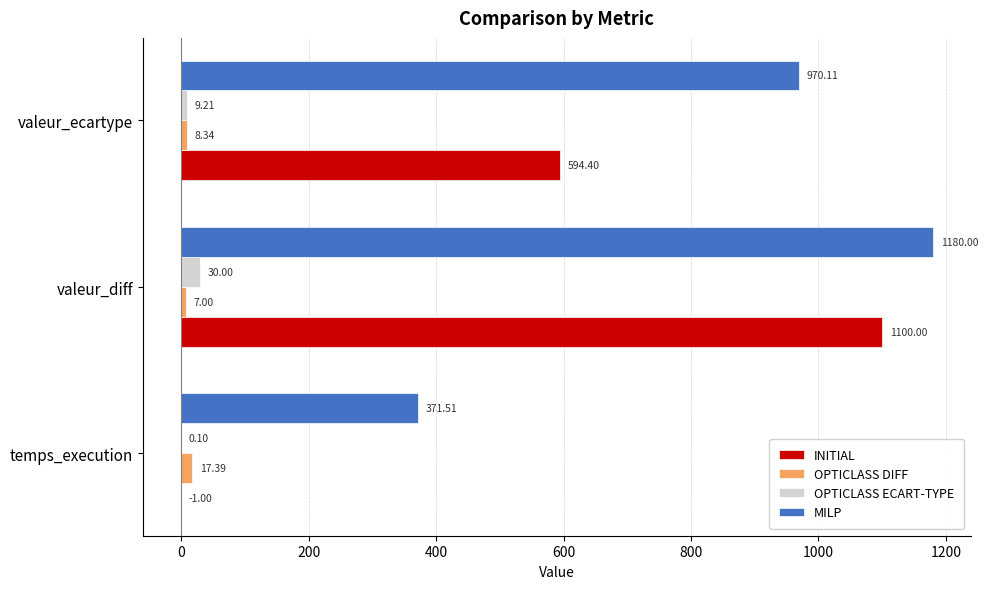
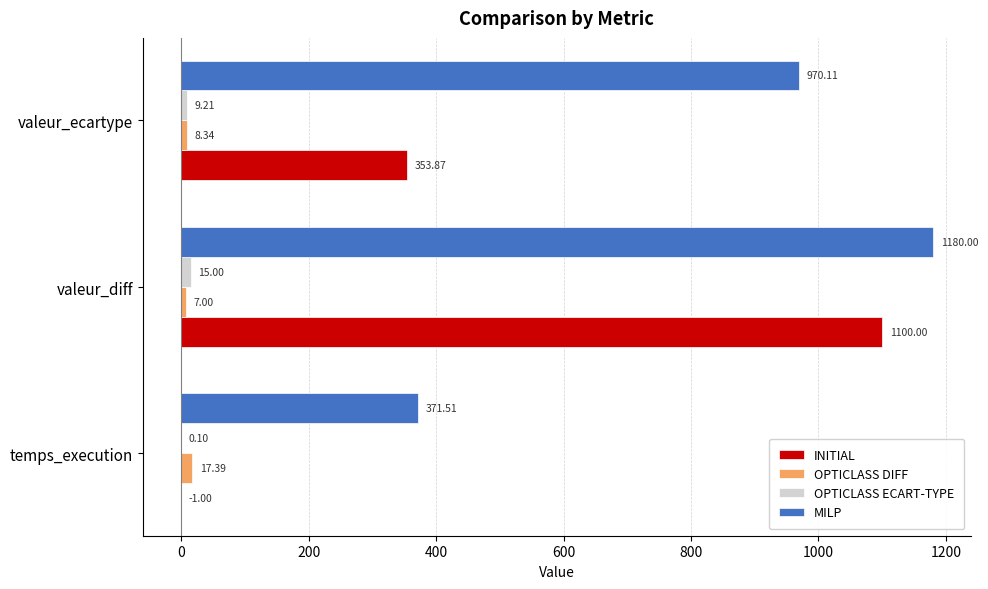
INITIAL, valeur_ecartype: 594.40 -> 353.87
OPTICLASS ECART-TYPE, valeur_diff: 30.00 -> 15.00
